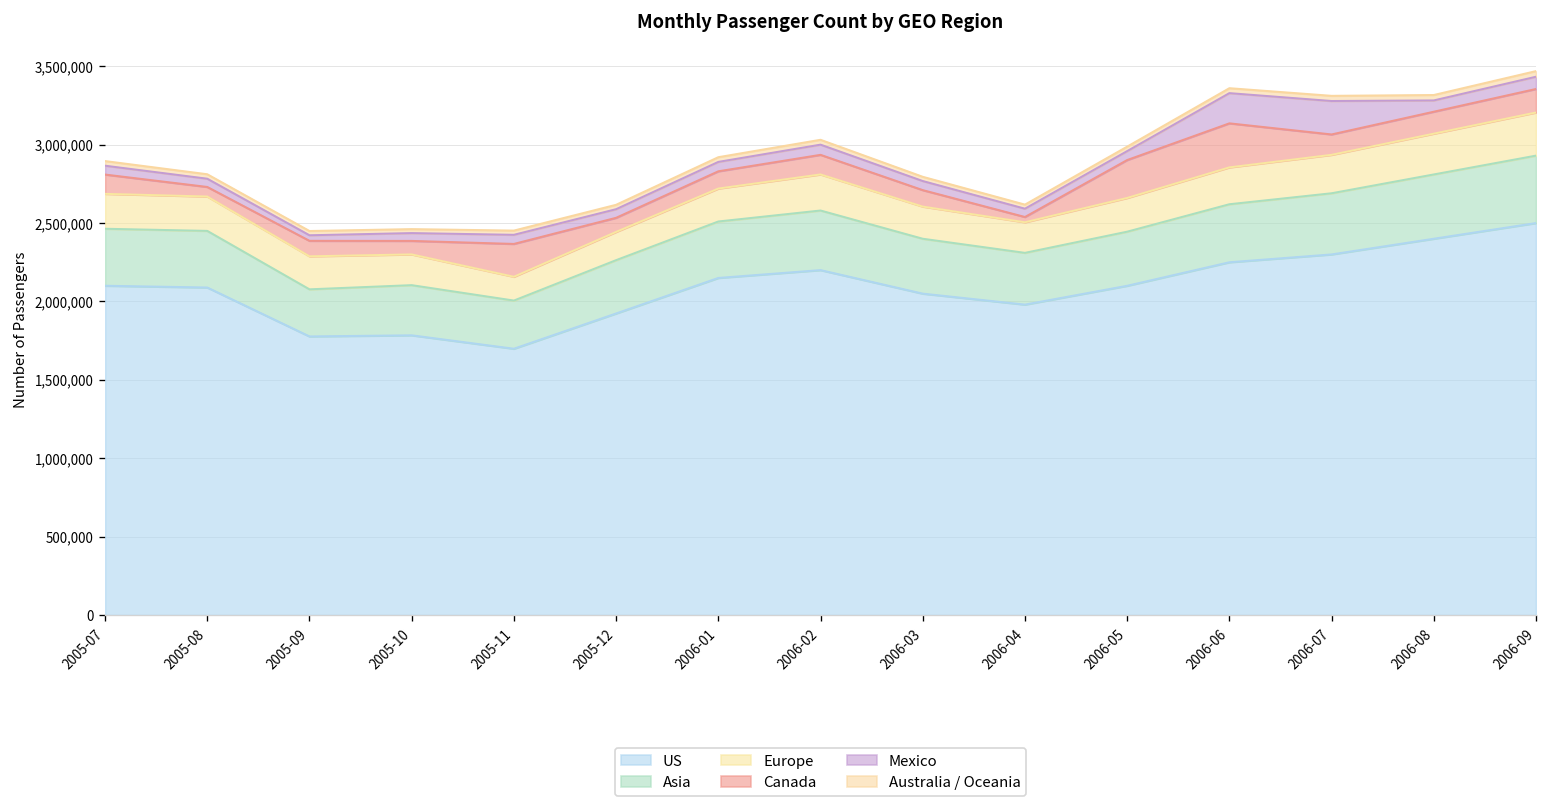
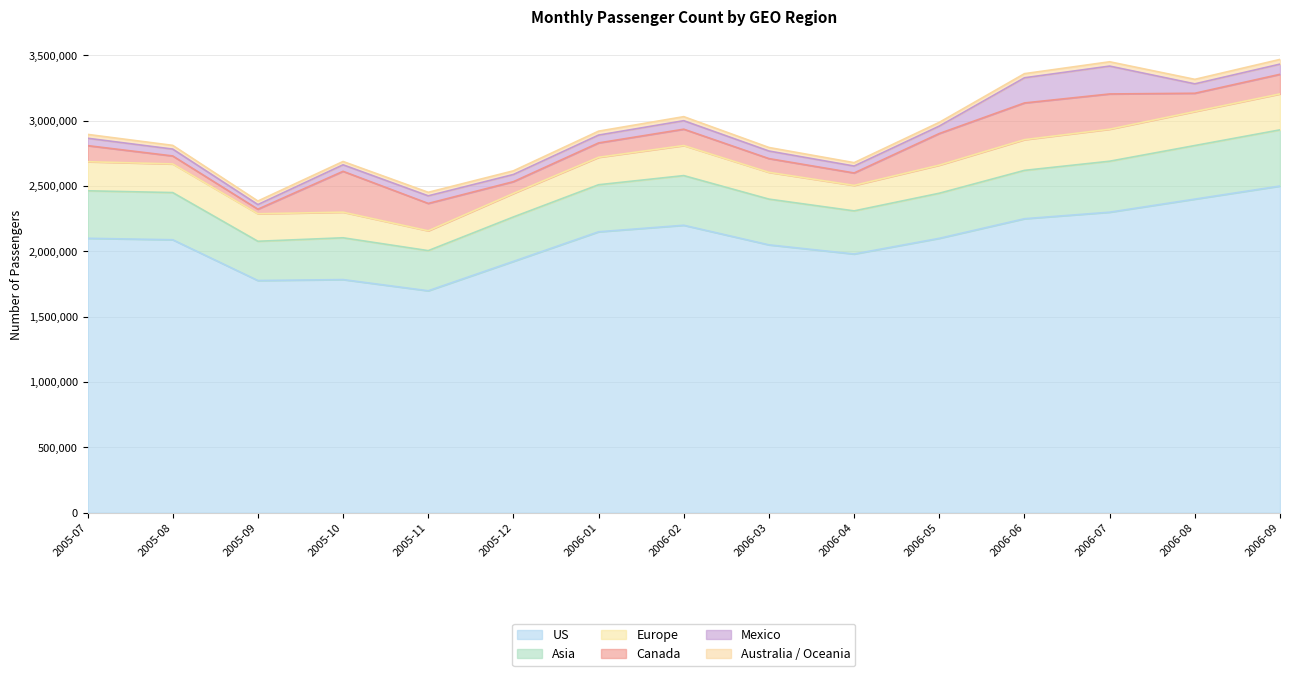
Canada, 2005-09: 100,000 -> 30,000
Canada, 2005-10: 90,000 -> 310,000
Canada, 2006-04: 30,000 -> 100,000
Canada, 2006-07: 130,000 -> 270,000
